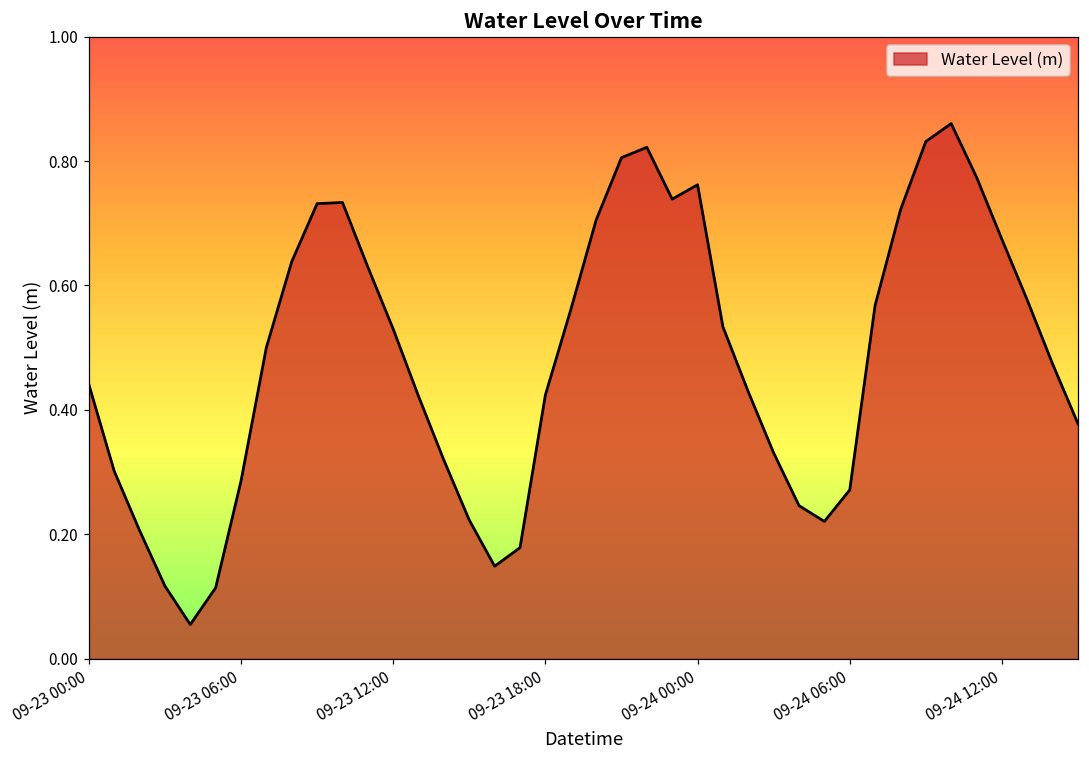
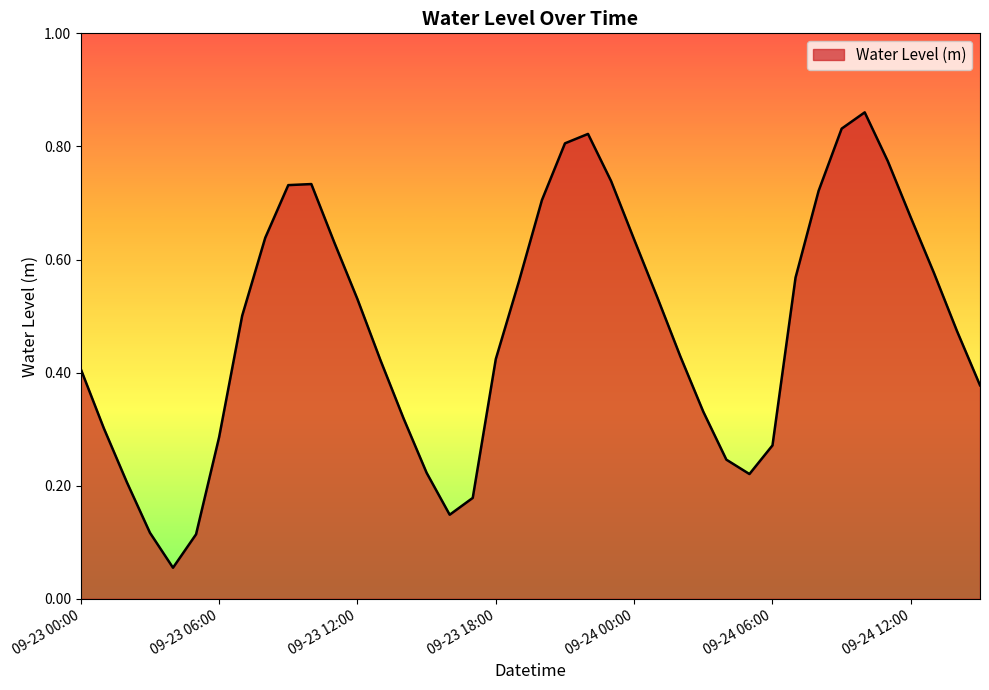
09-23 00:00: 0.44 -> 0.41
09-24 00:00: 0.76 -> 0.64
